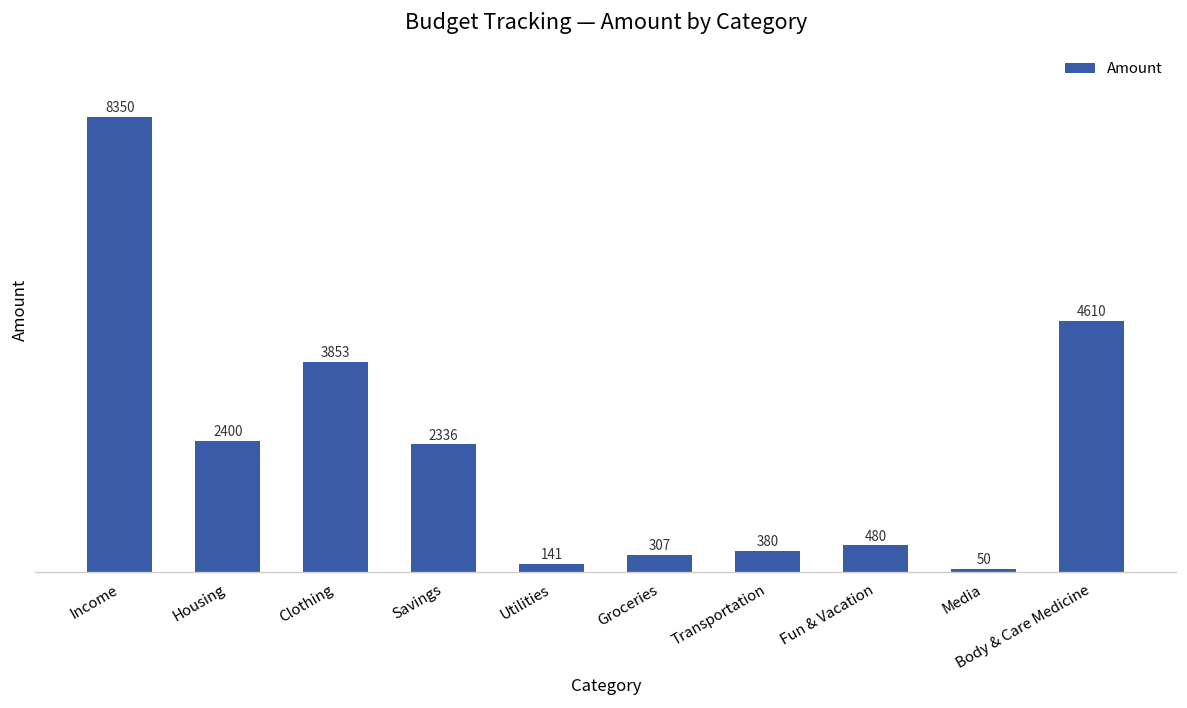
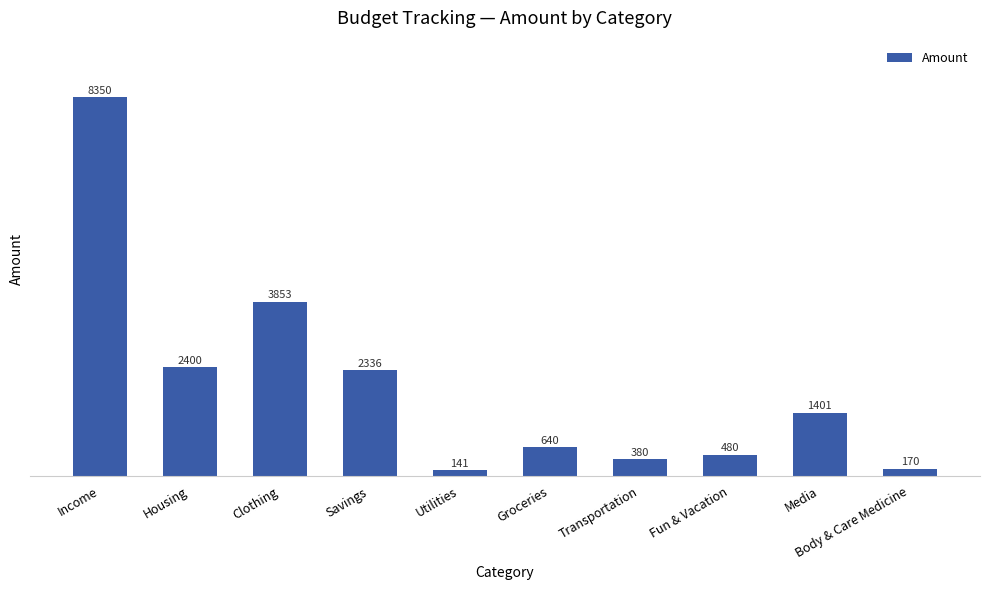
Groceries: 307 -> 640
Media: 50 -> 1401
Body & Care Medicine: 4610 -> 170
